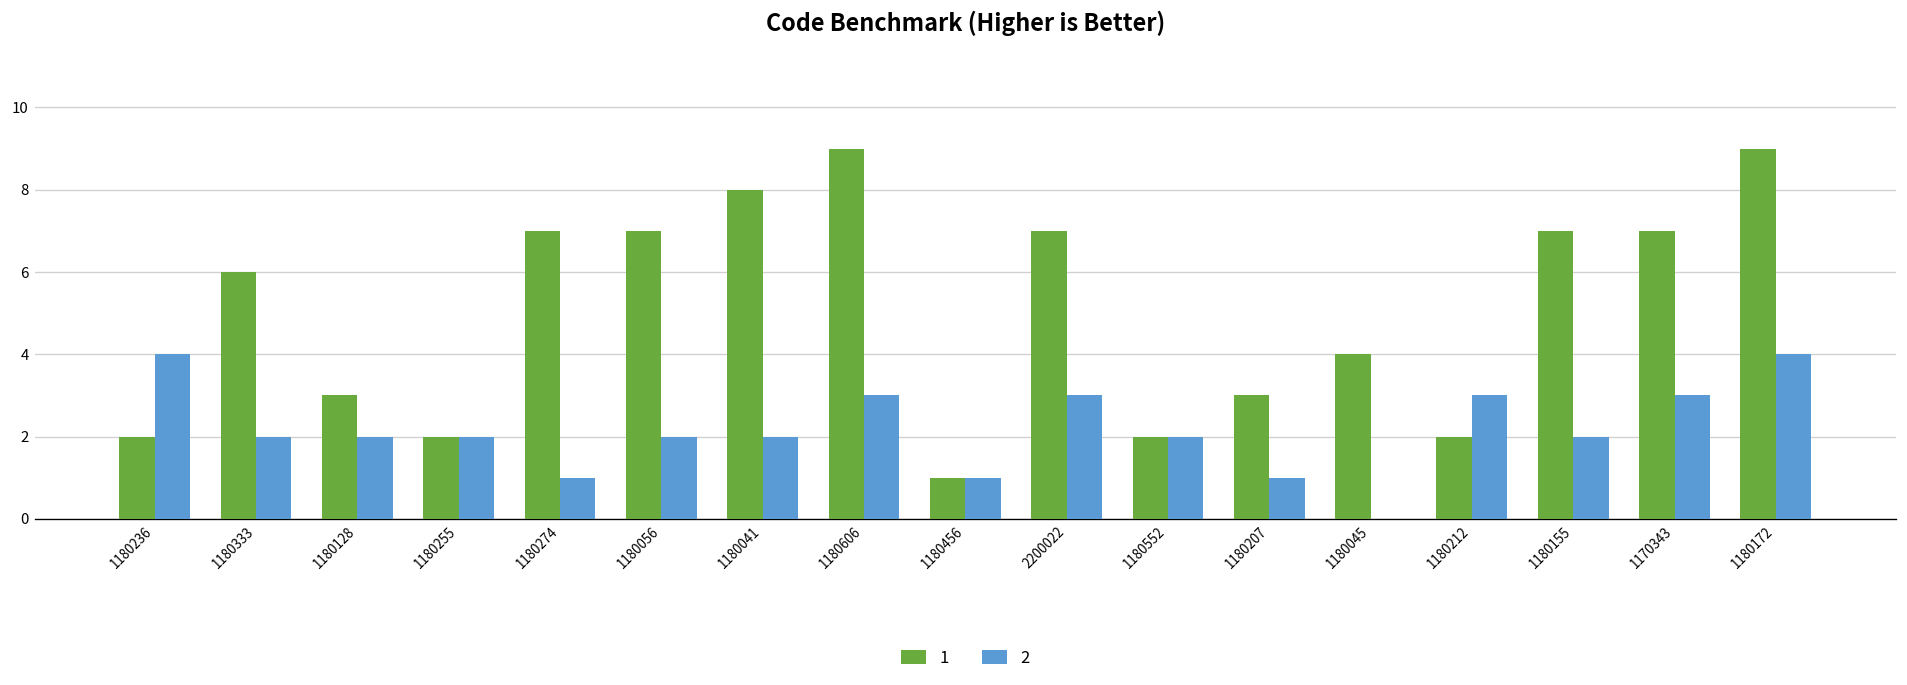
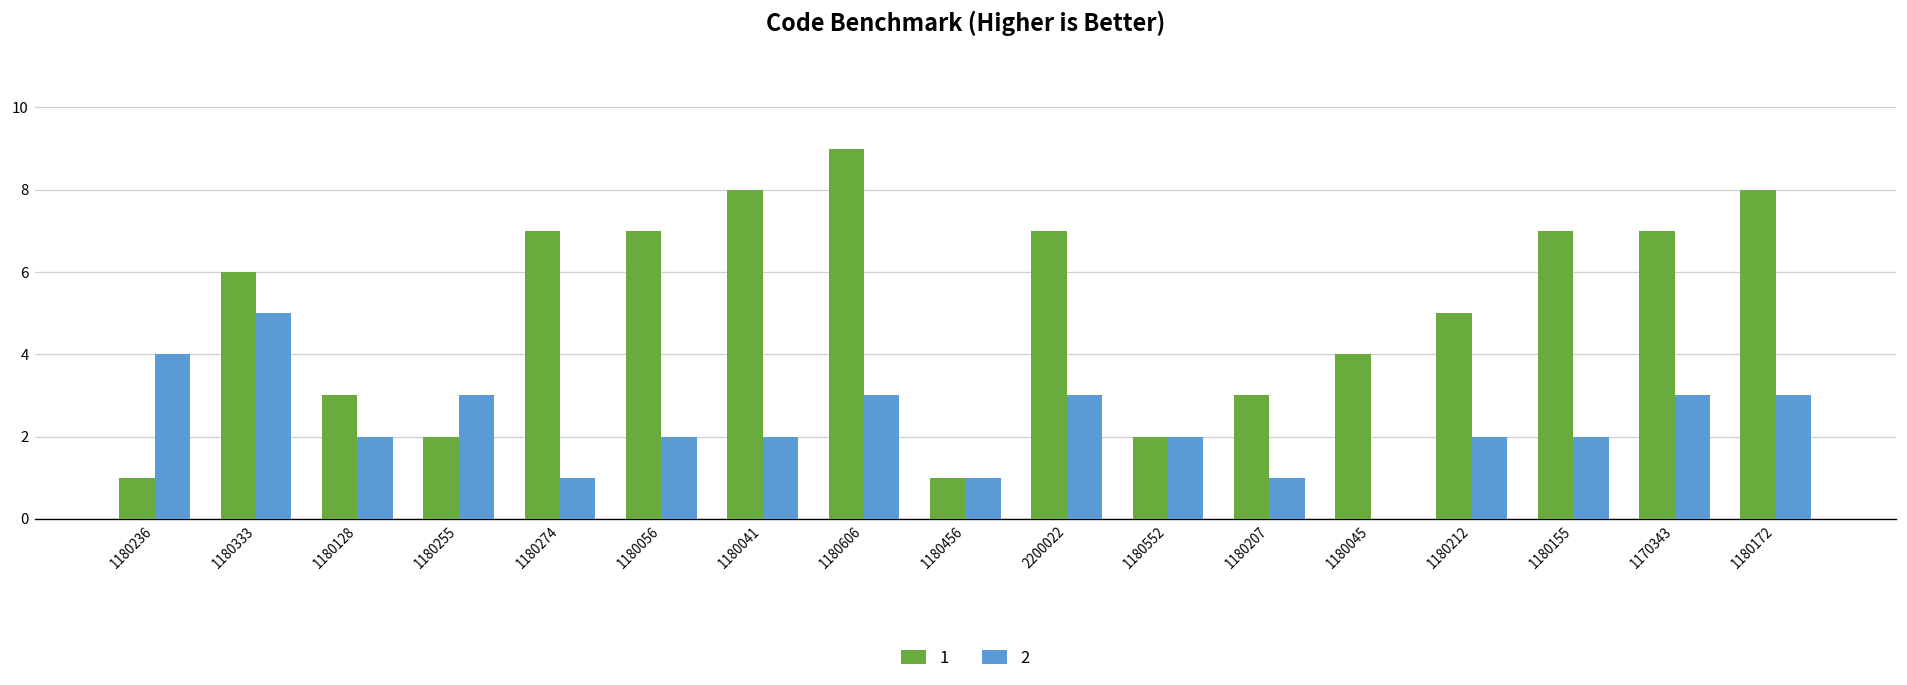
1, 1180236: 2 -> 1
2, 1180333: 2 -> 5
2, 1180255: 2 -> 3
1, 1180212: 2 -> 5
2, 1180212: 3 -> 2
1, 1180172: 9 -> 8
2, 1180172: 4 -> 3
